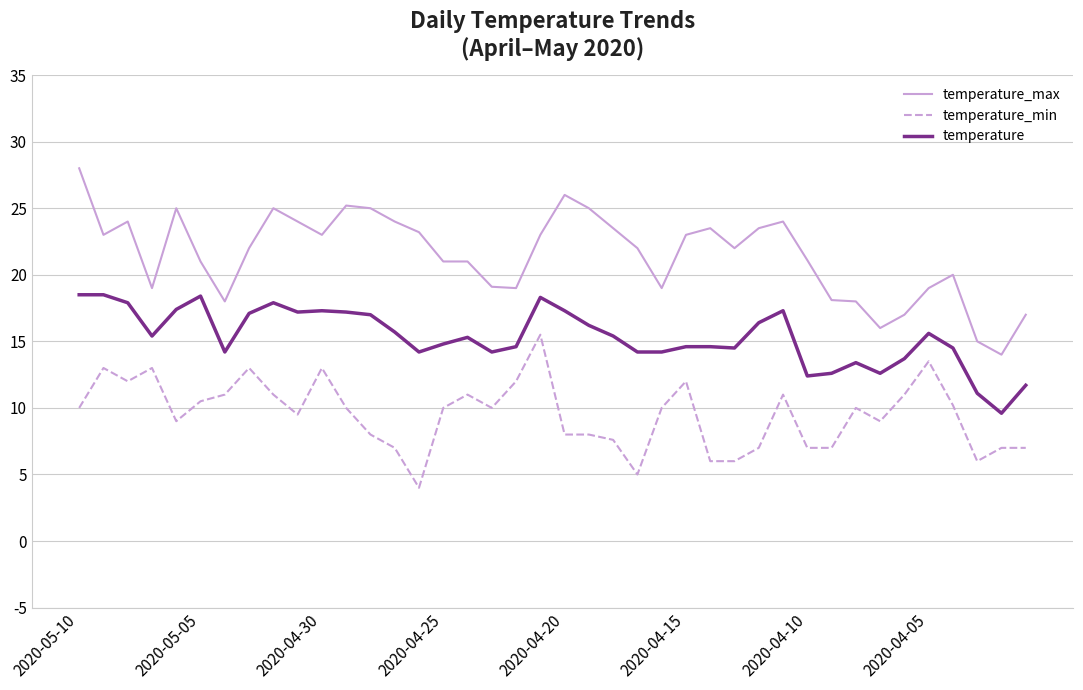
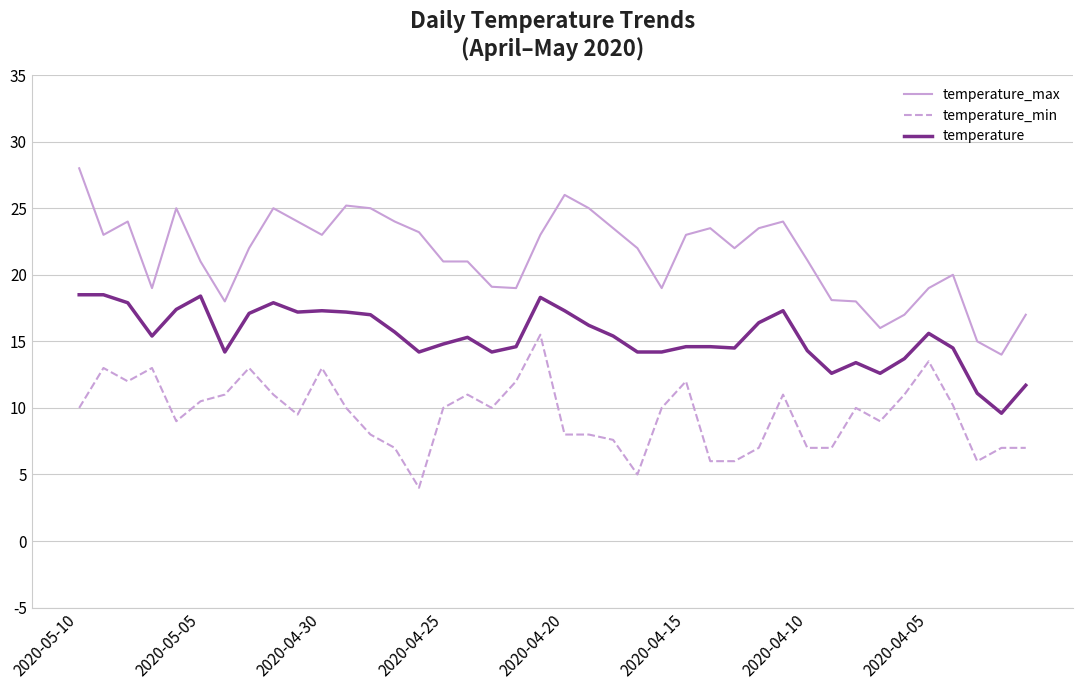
temperature, 2020-04-10: 12.4 -> 14.3
